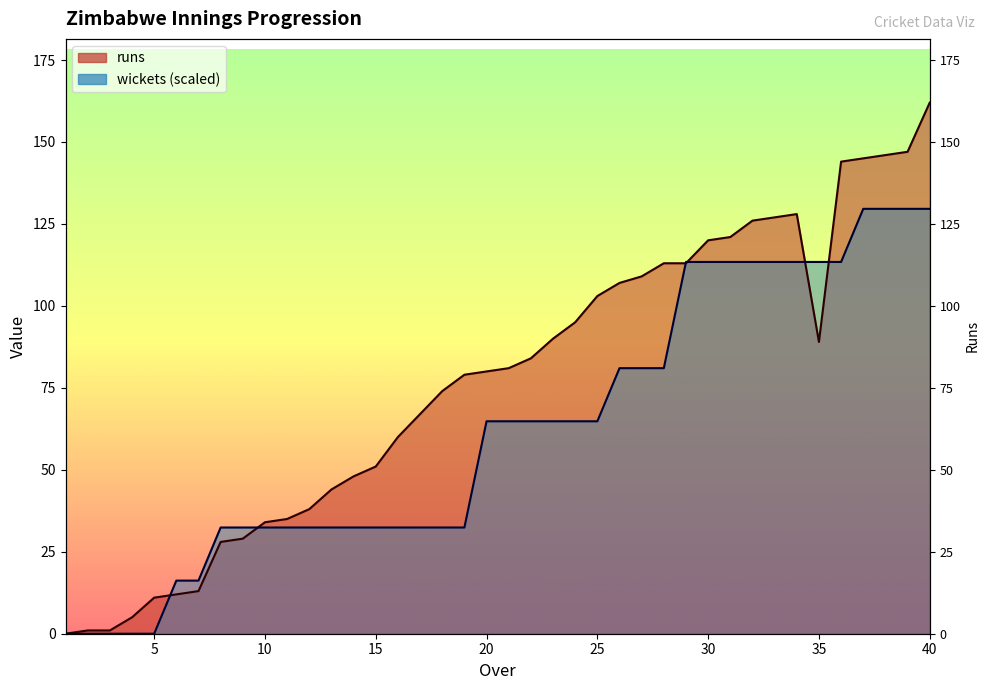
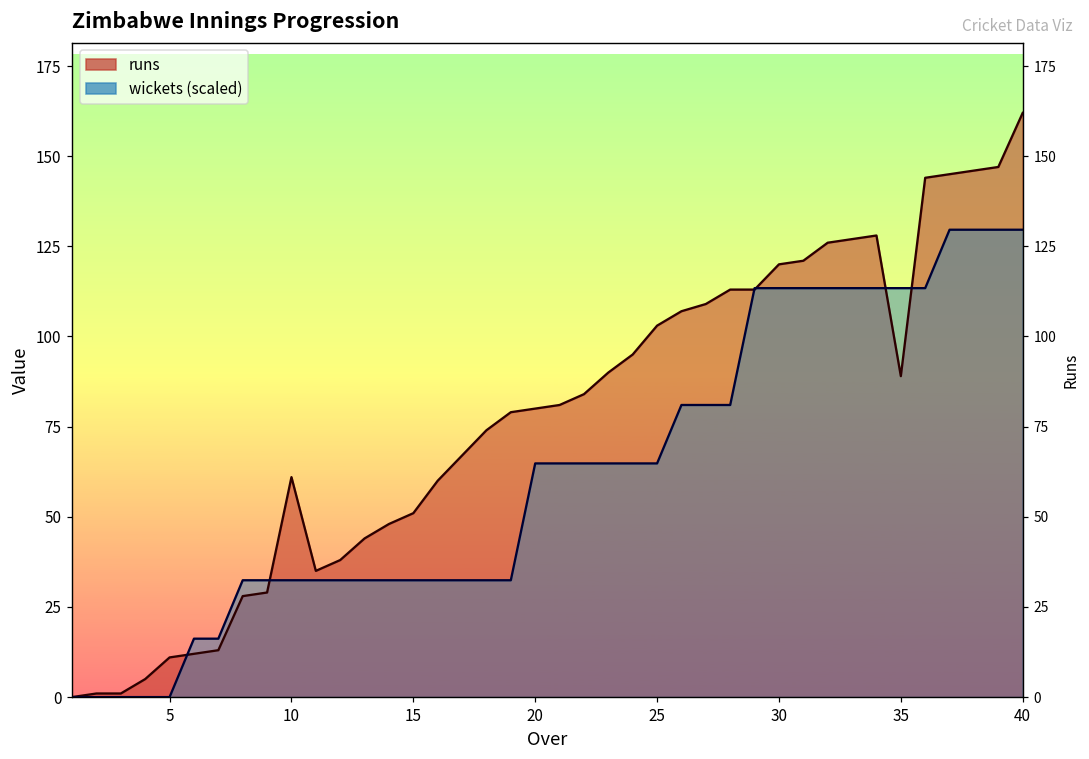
runs, 10: 34 -> 61
